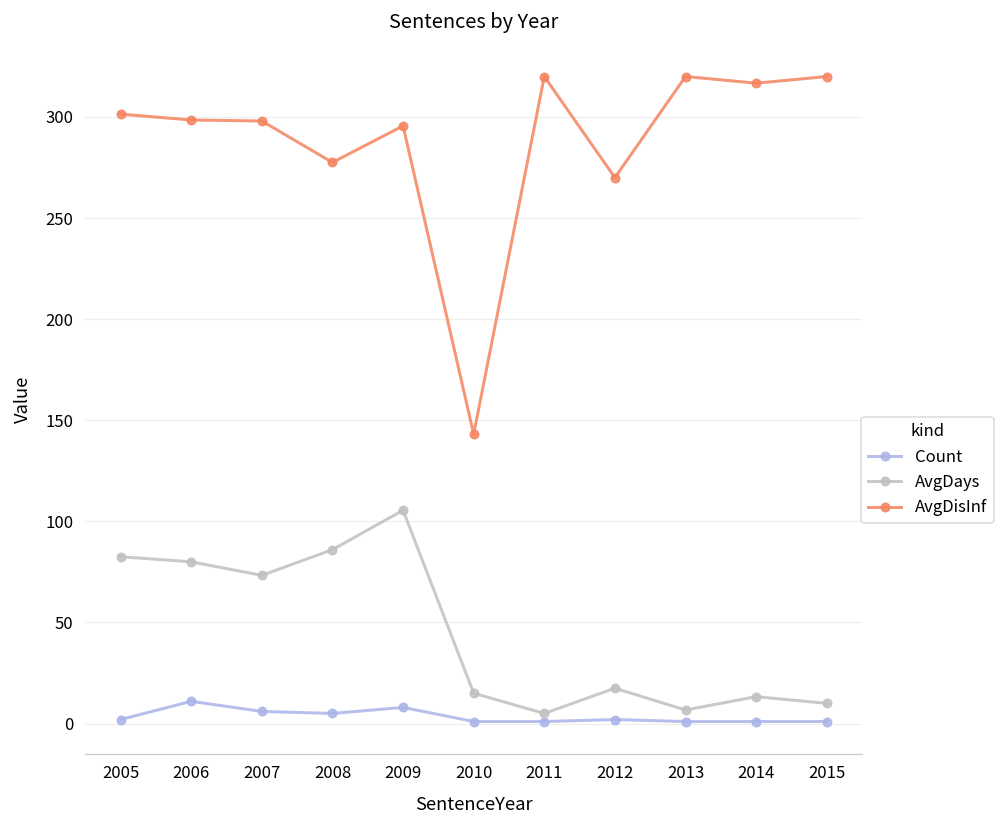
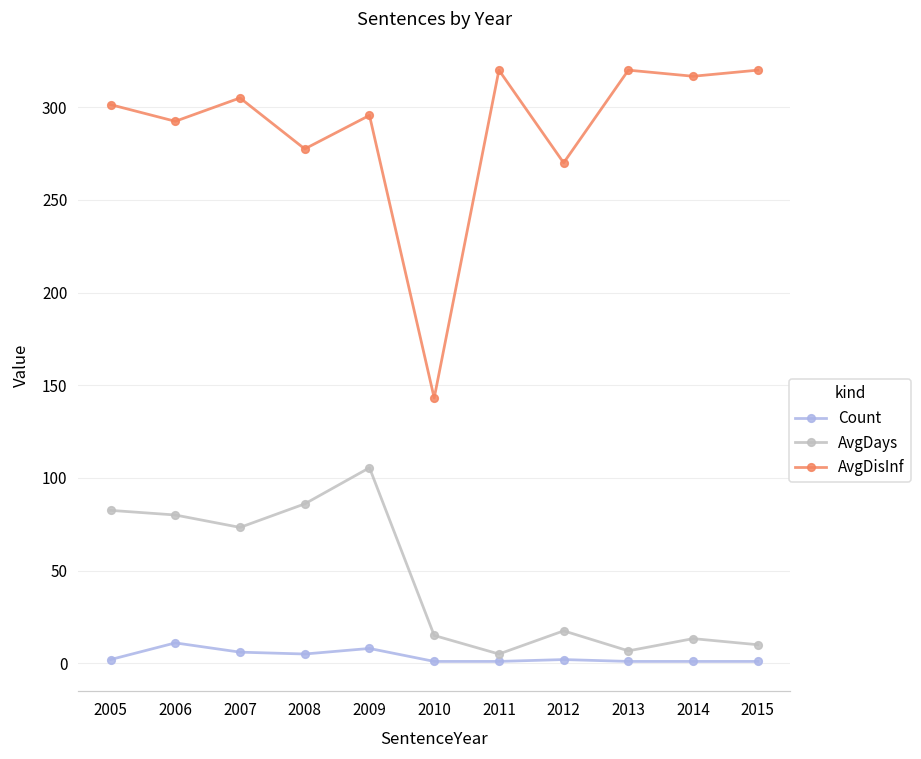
AvgDisInf, 2006: 299 -> 292
AvgDisInf, 2007: 298 -> 305
